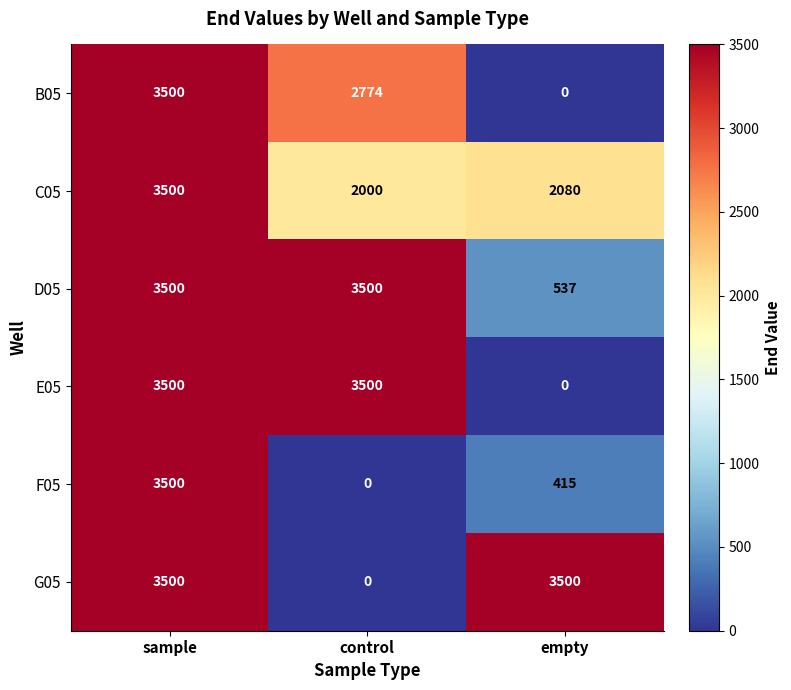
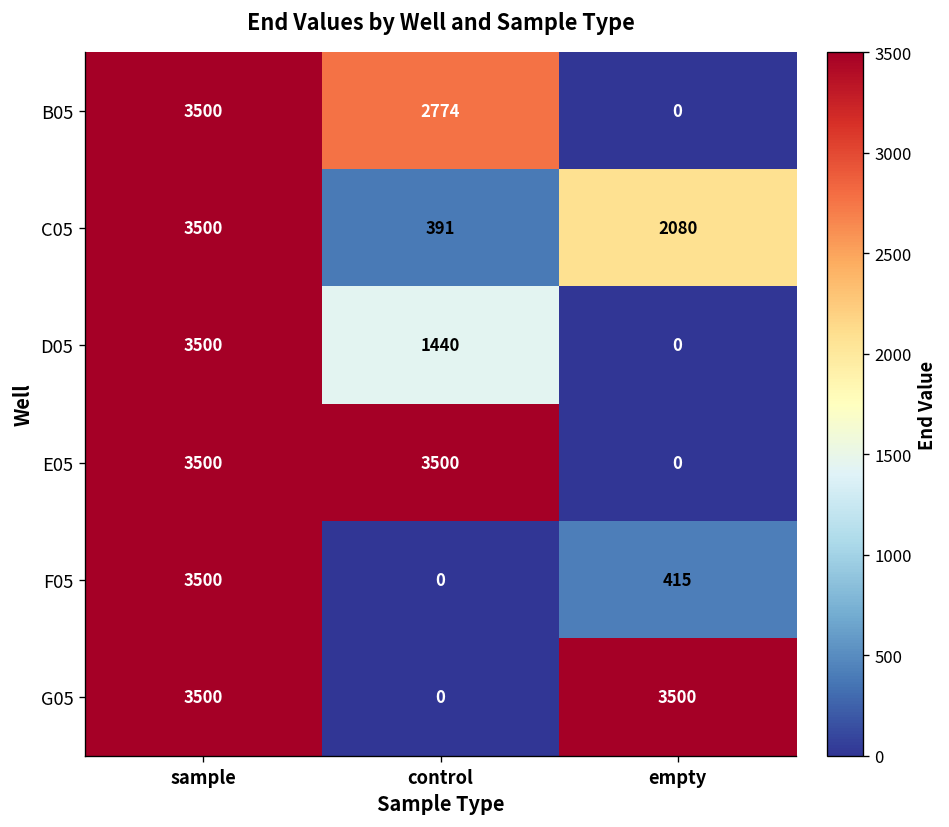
C05, control: 2000 -> 391
D05, control: 3500 -> 1440
D05, empty: 537 -> 0
